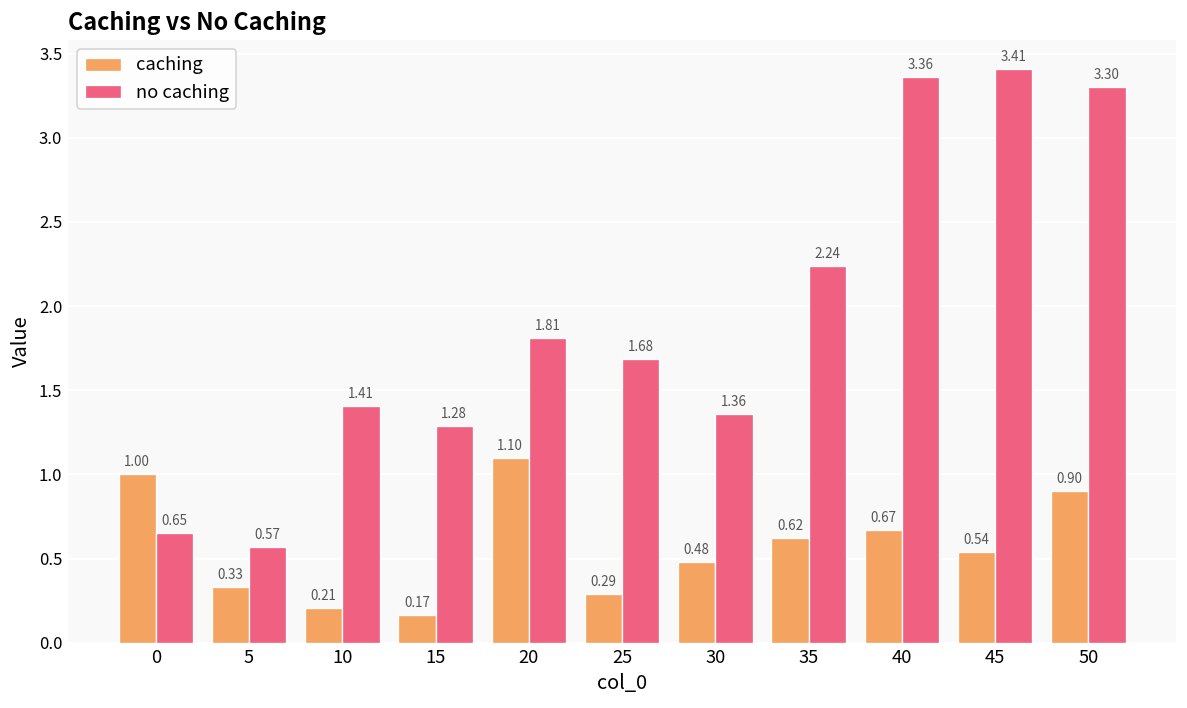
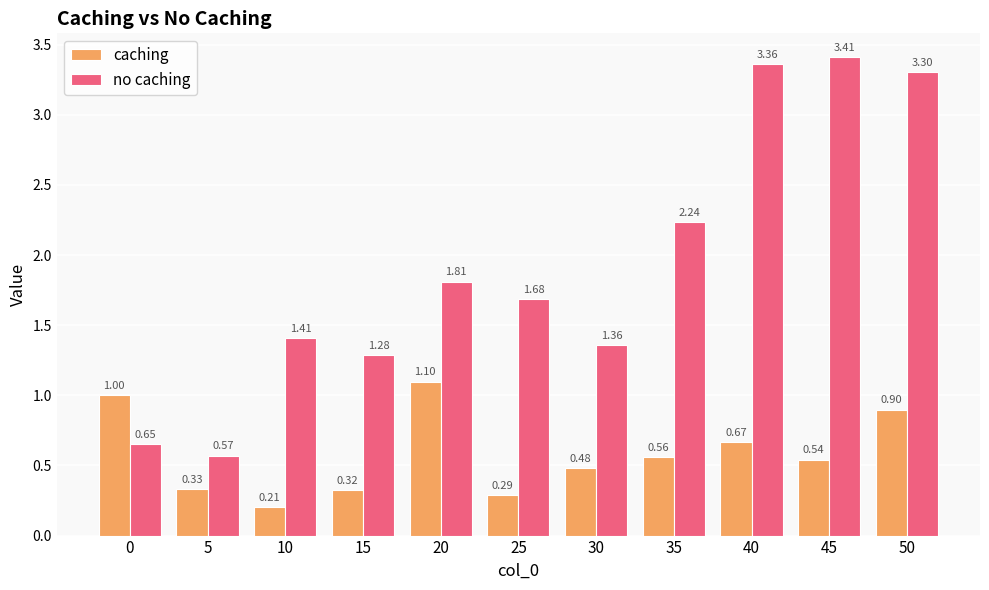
caching, 15: 0.17 -> 0.32
caching, 35: 0.62 -> 0.56
